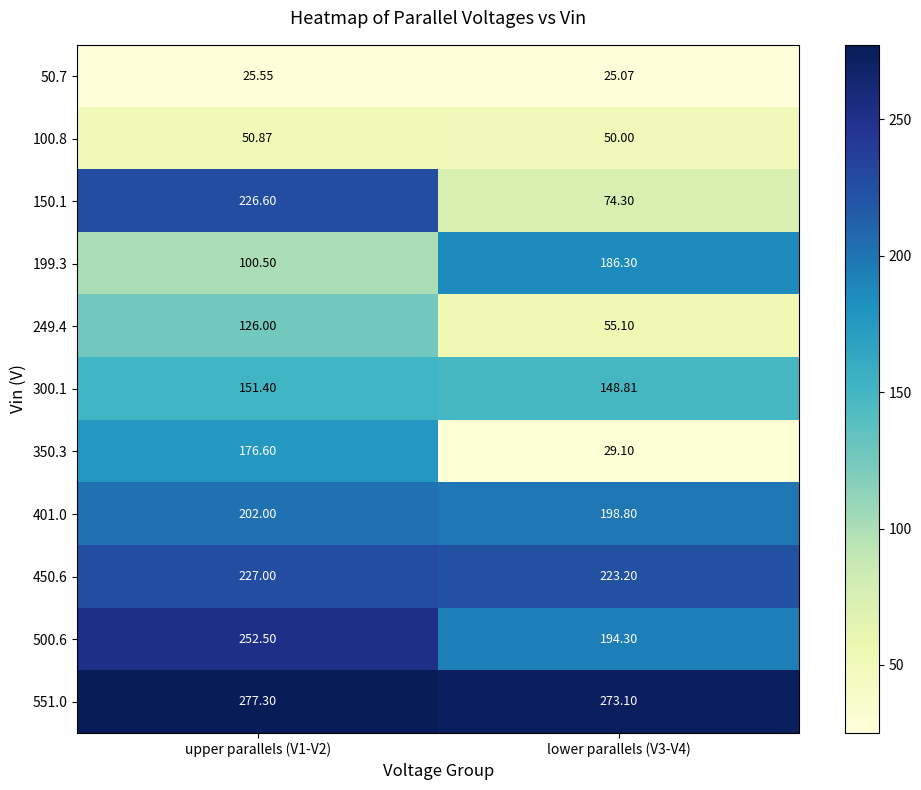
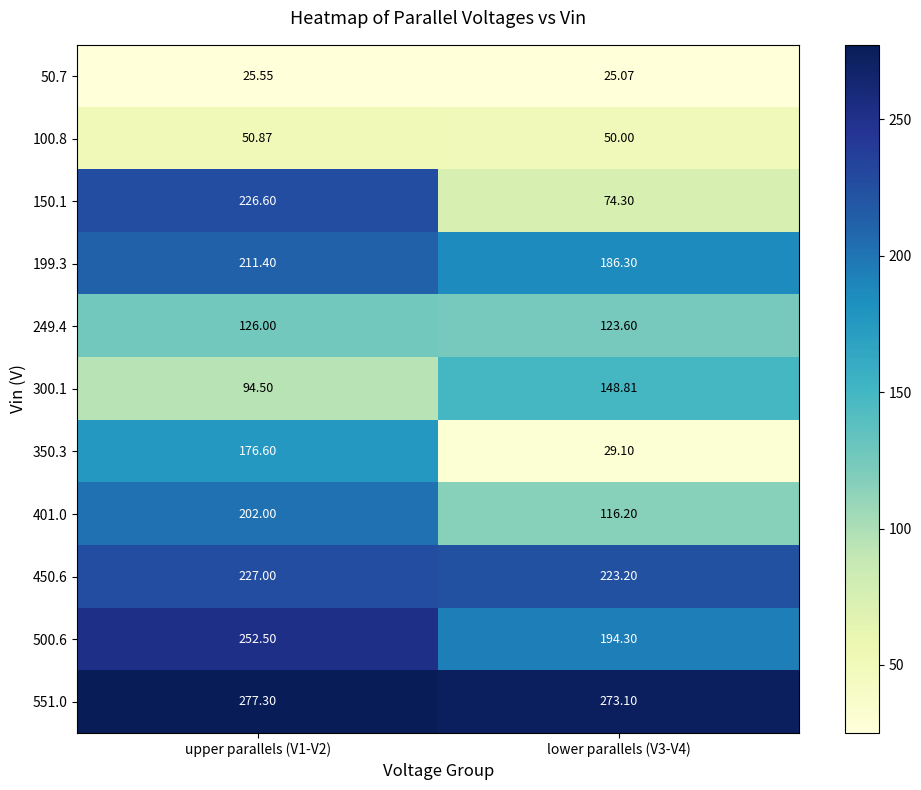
199.3, upper parallels (V1-V2): 100.50 -> 211.40
249.4, lower parallels (V3-V4): 55.10 -> 123.60
300.1, upper parallels (V1-V2): 151.40 -> 94.50
401.0, lower parallels (V3-V4): 198.80 -> 116.20
